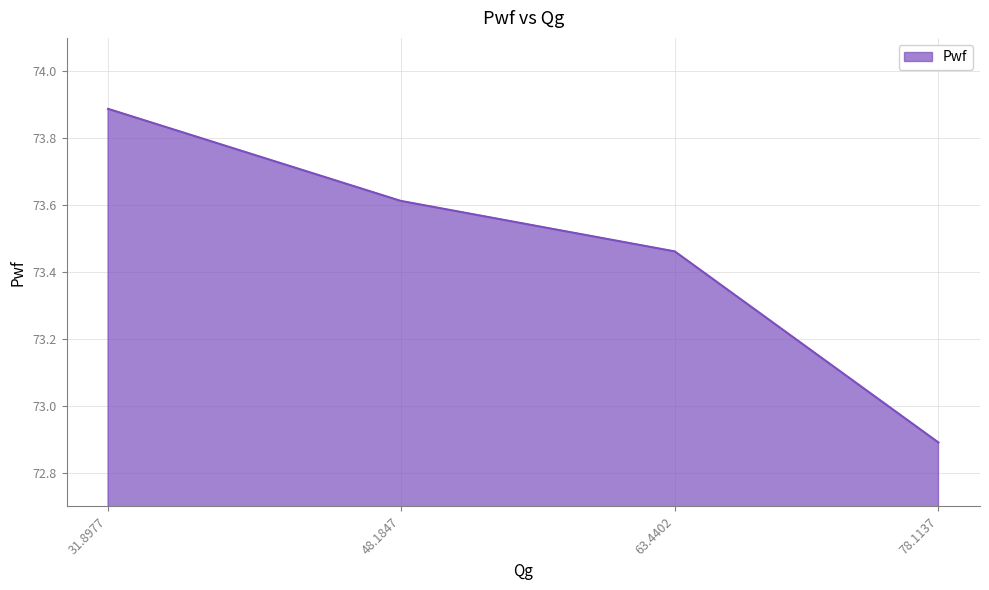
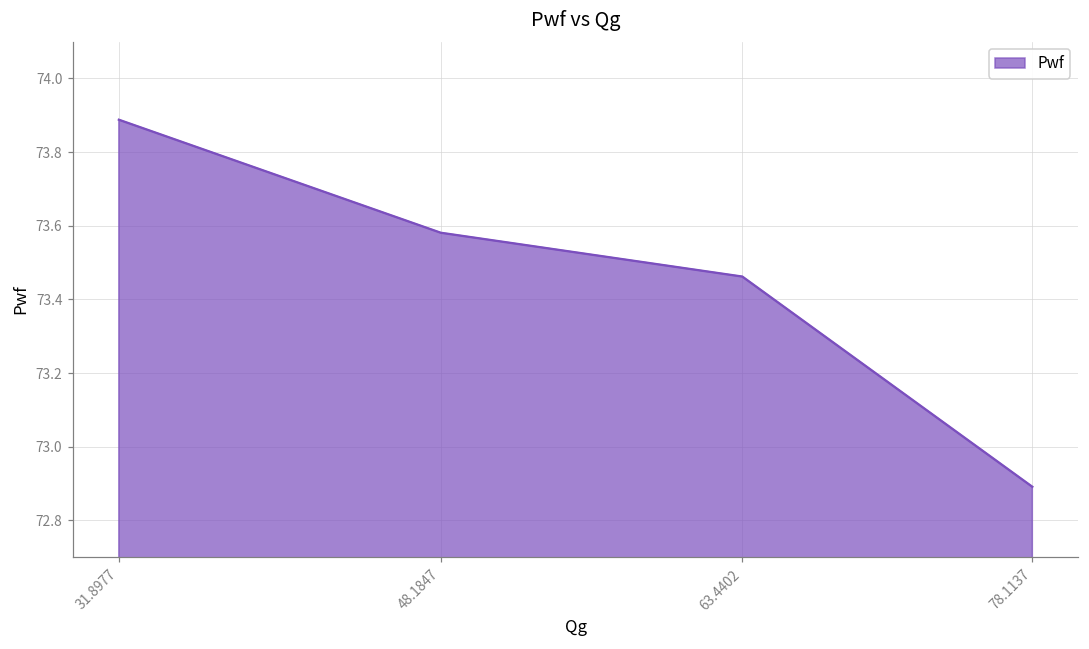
48.1847: 73.61 -> 73.58
